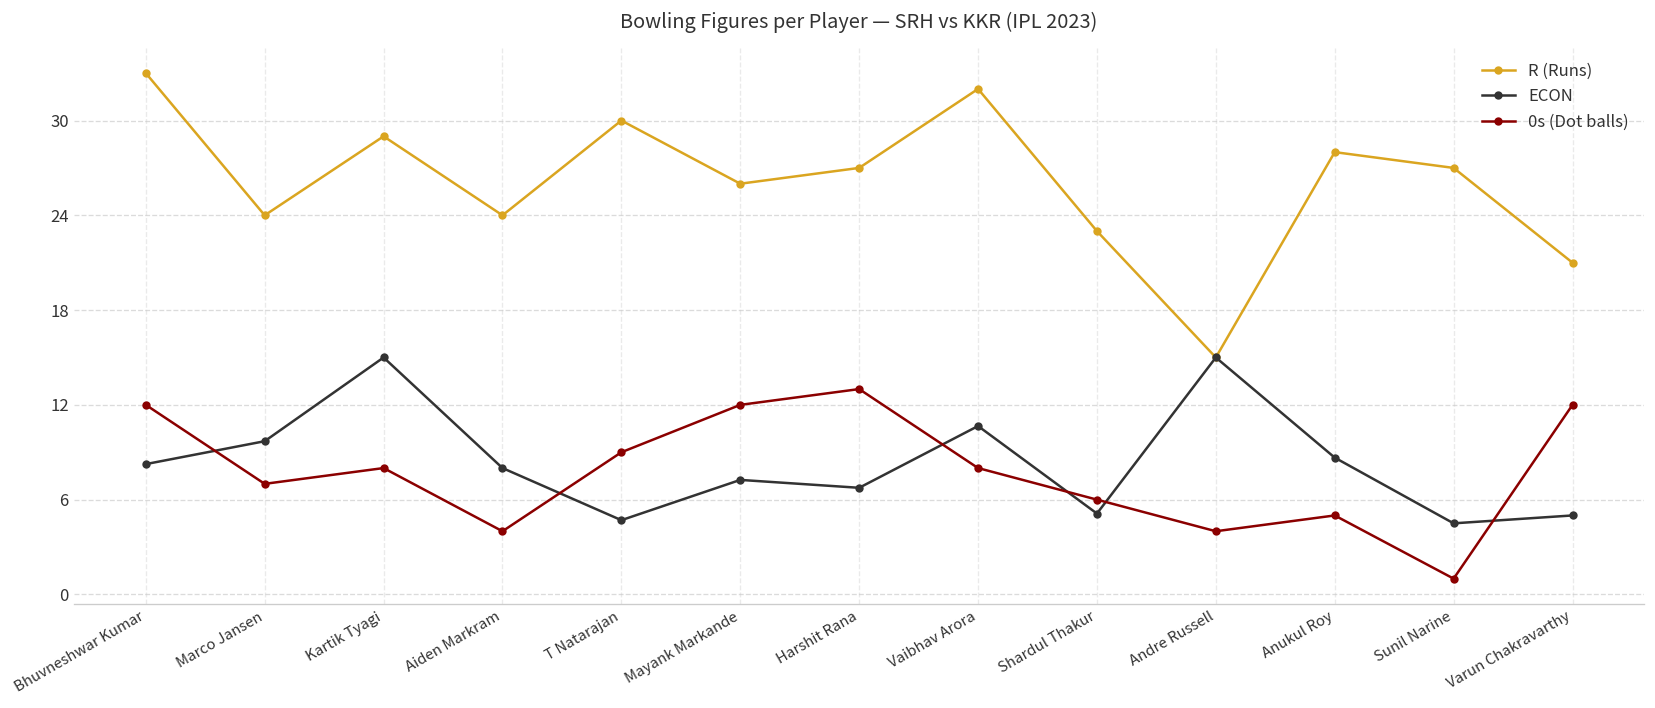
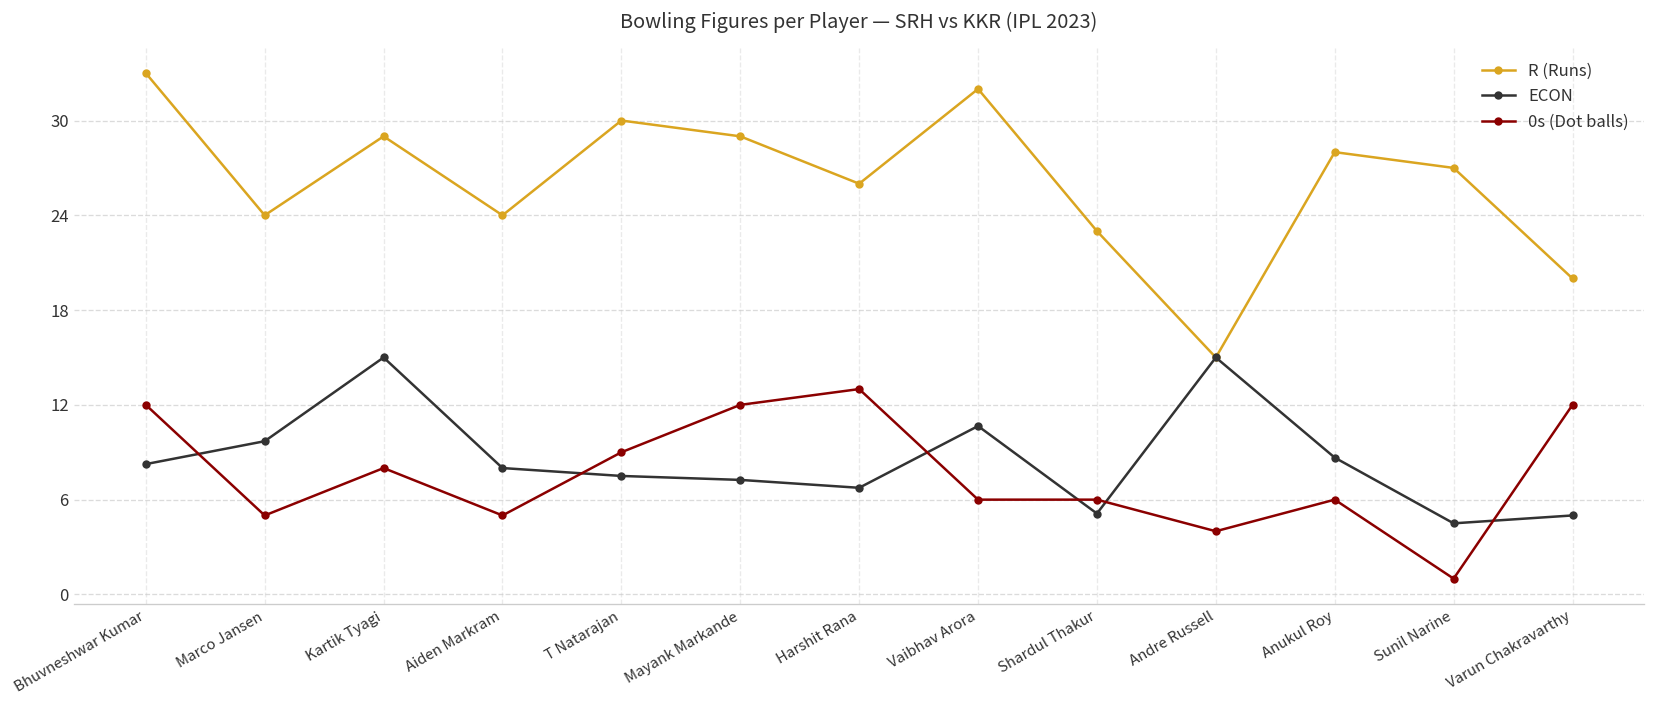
0s (Dot balls), Marco Jansen: 7 -> 5
0s (Dot balls), Aiden Markram: 4 -> 5
ECON, T Natarajan: 4.7 -> 7.5
R (Runs), Mayank Markande: 26 -> 29
R (Runs), Harshit Rana: 27 -> 26
0s (Dot balls), Vaibhav Arora: 8 -> 6
0s (Dot balls), Anukul Roy: 5 -> 6
R (Runs), Varun Chakravarthy: 21 -> 20
